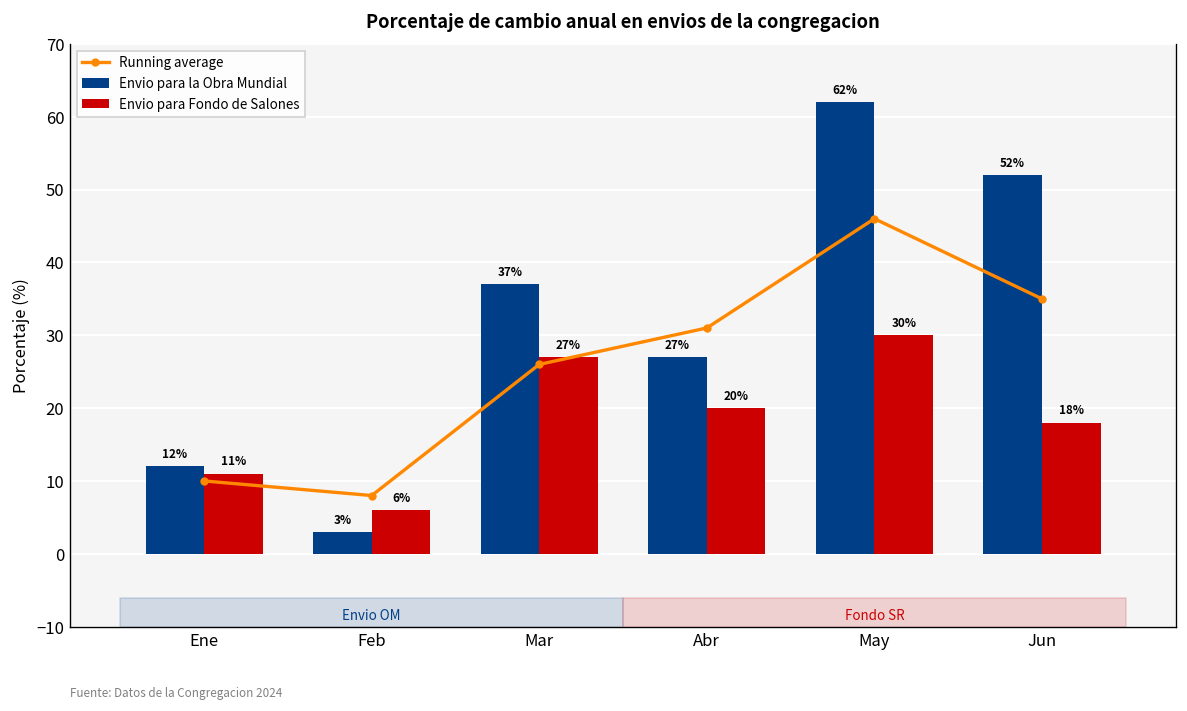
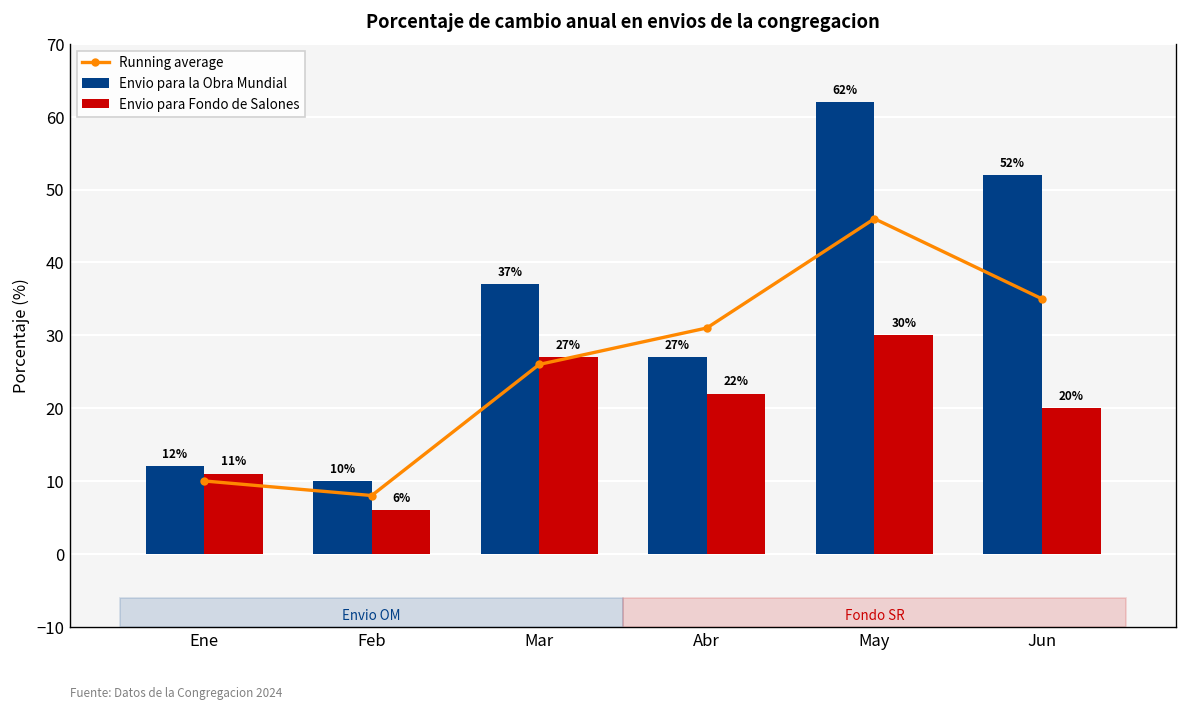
Envio para la Obra Mundial, Feb: 3% -> 10%
Envio para Fondo de Salones, Abr: 20% -> 22%
Envio para Fondo de Salones, Jun: 18% -> 20%
